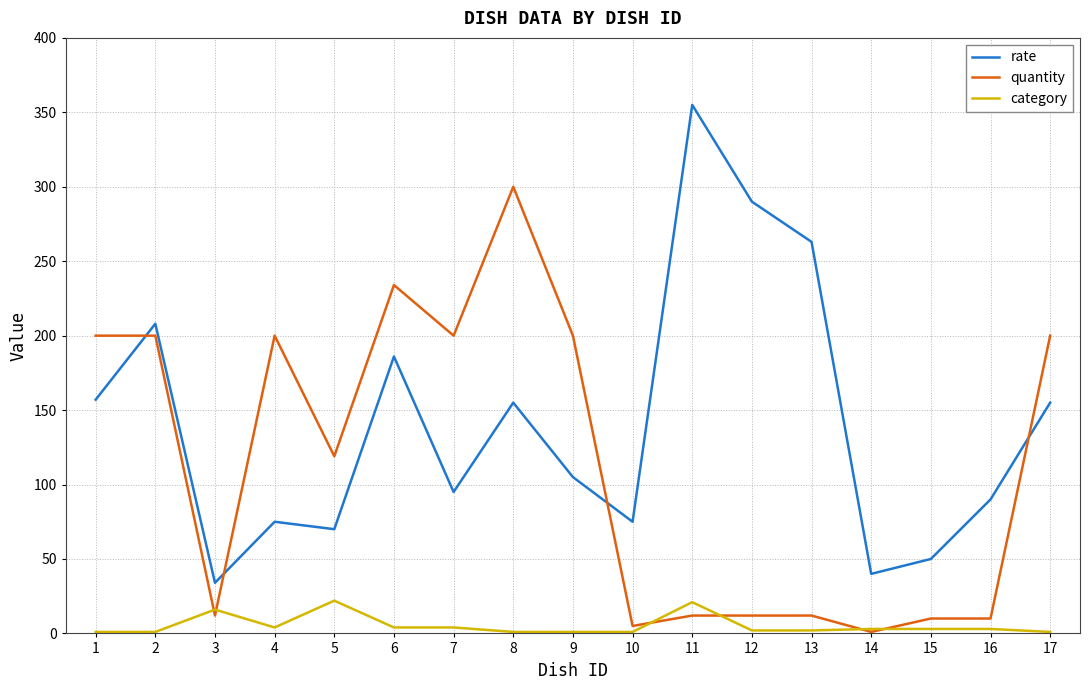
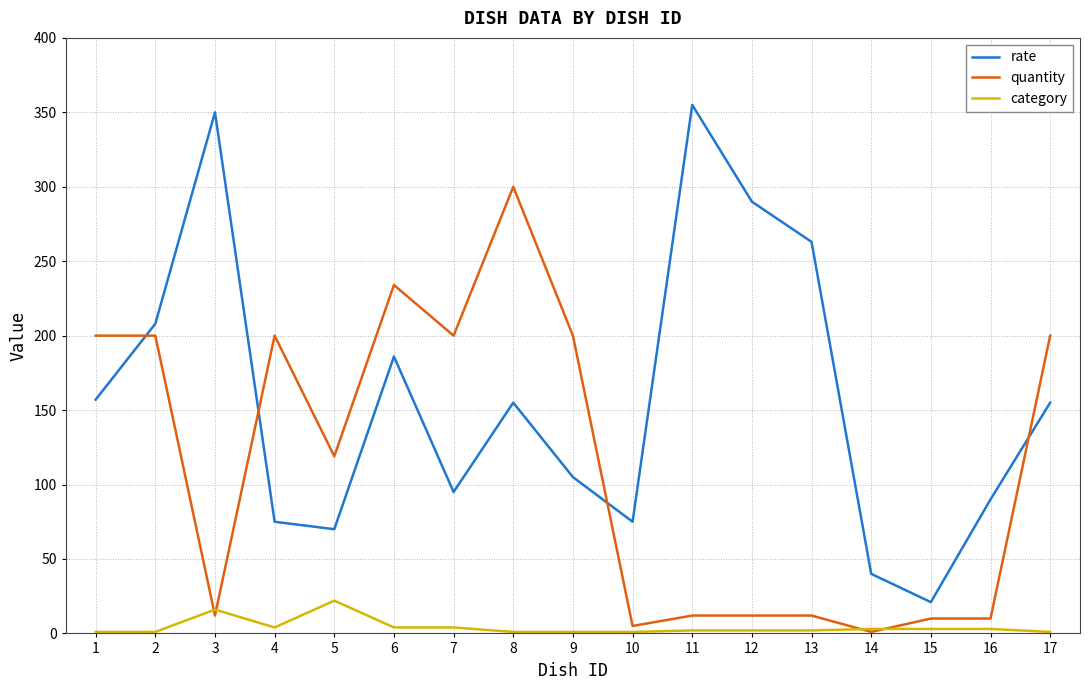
rate, 3: 34 -> 350
category, 11: 21 -> 2
rate, 15: 50 -> 21
